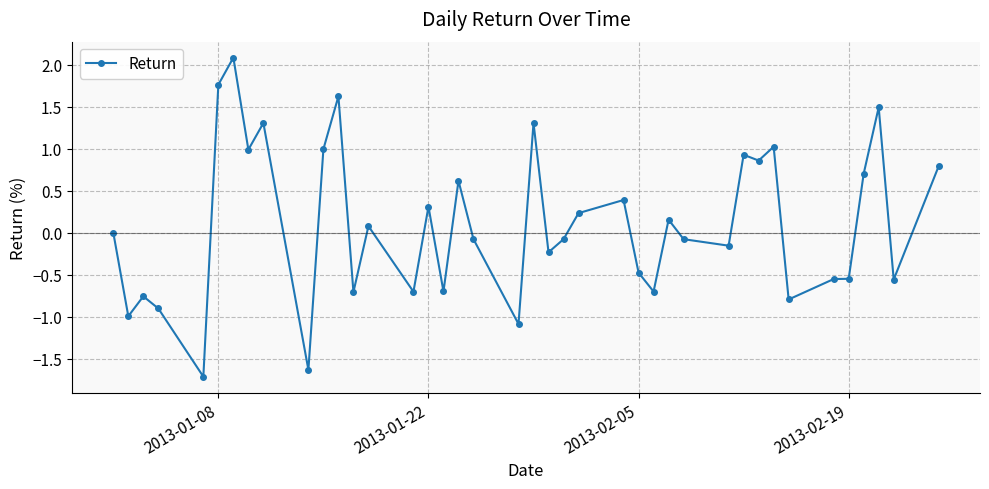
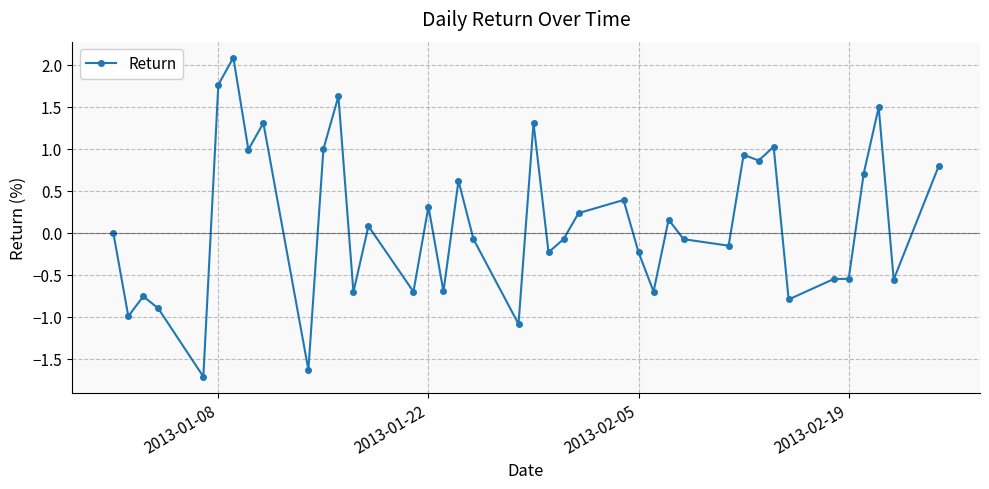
2013-02-05: -0.5 -> -0.2
